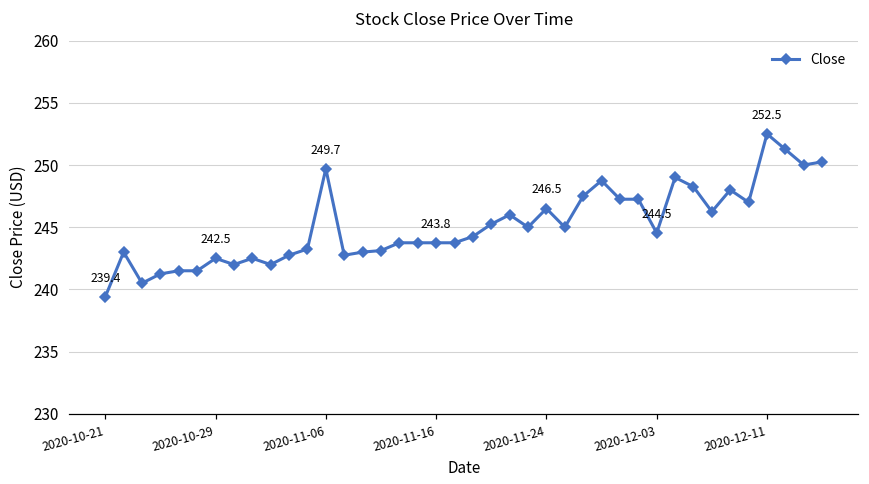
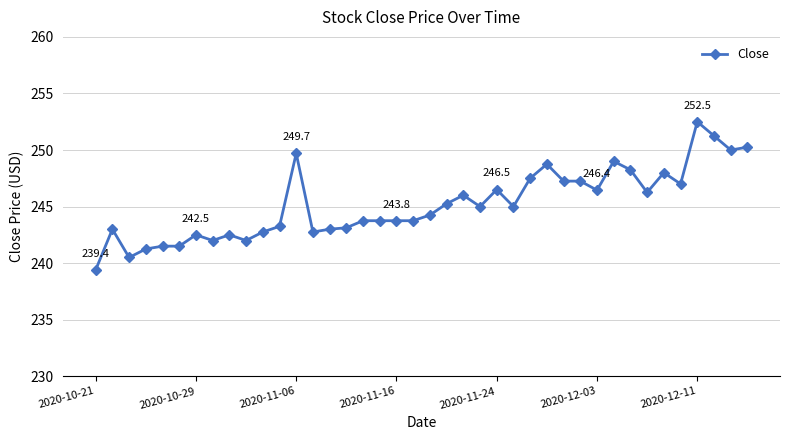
2020-12-03: 244.5 -> 246.4
